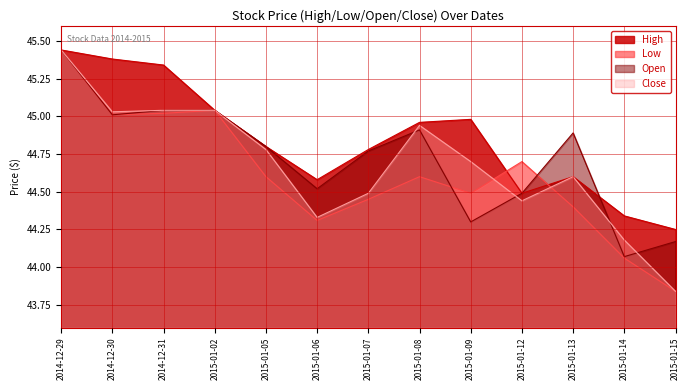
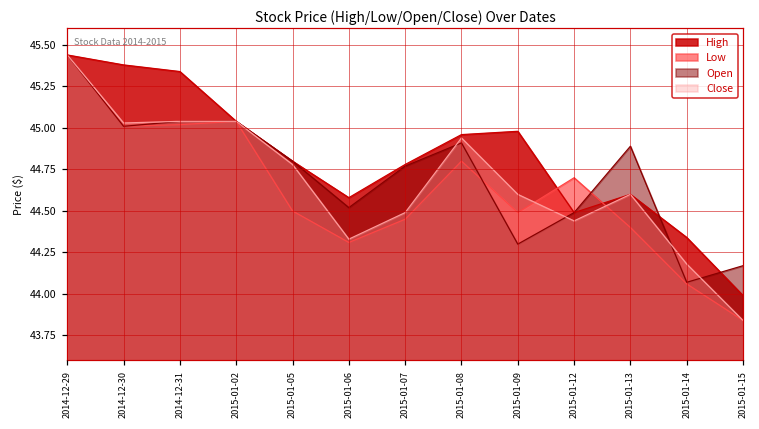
Low, 2015-01-05: 44.6 -> 44.5
Low, 2015-01-08: 44.6 -> 44.8
Close, 2015-01-09: 44.7 -> 44.6
High, 2015-01-15: 44.25 -> 43.99
